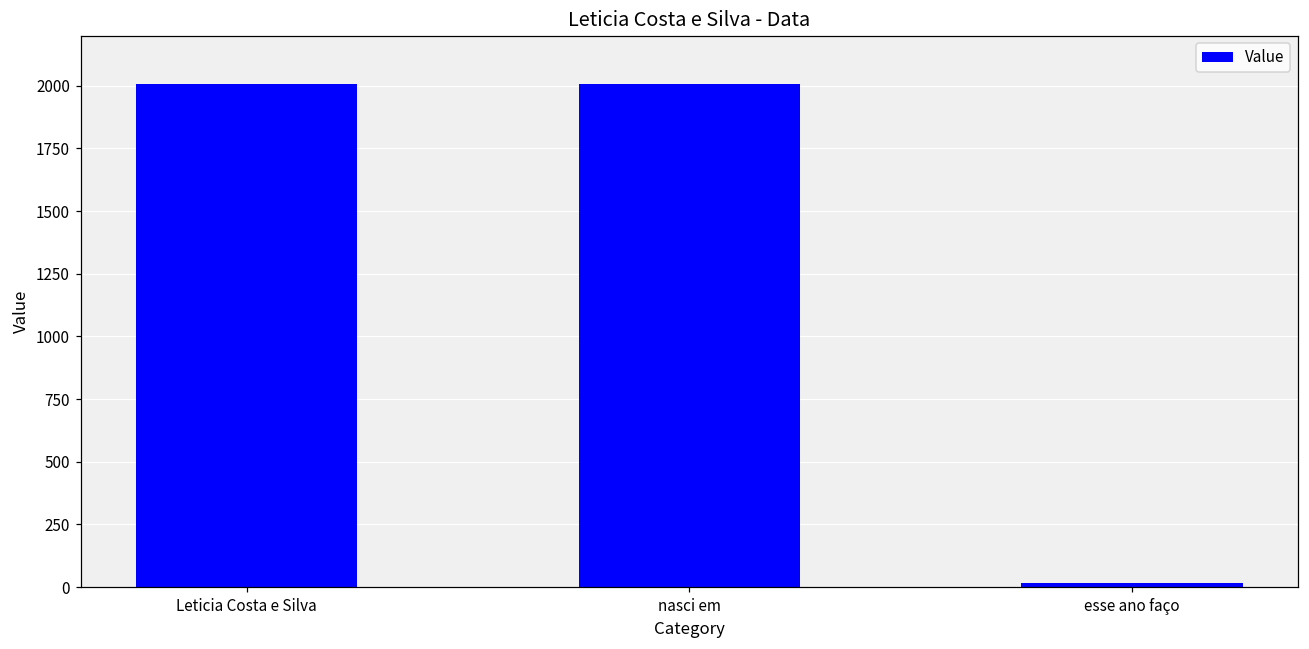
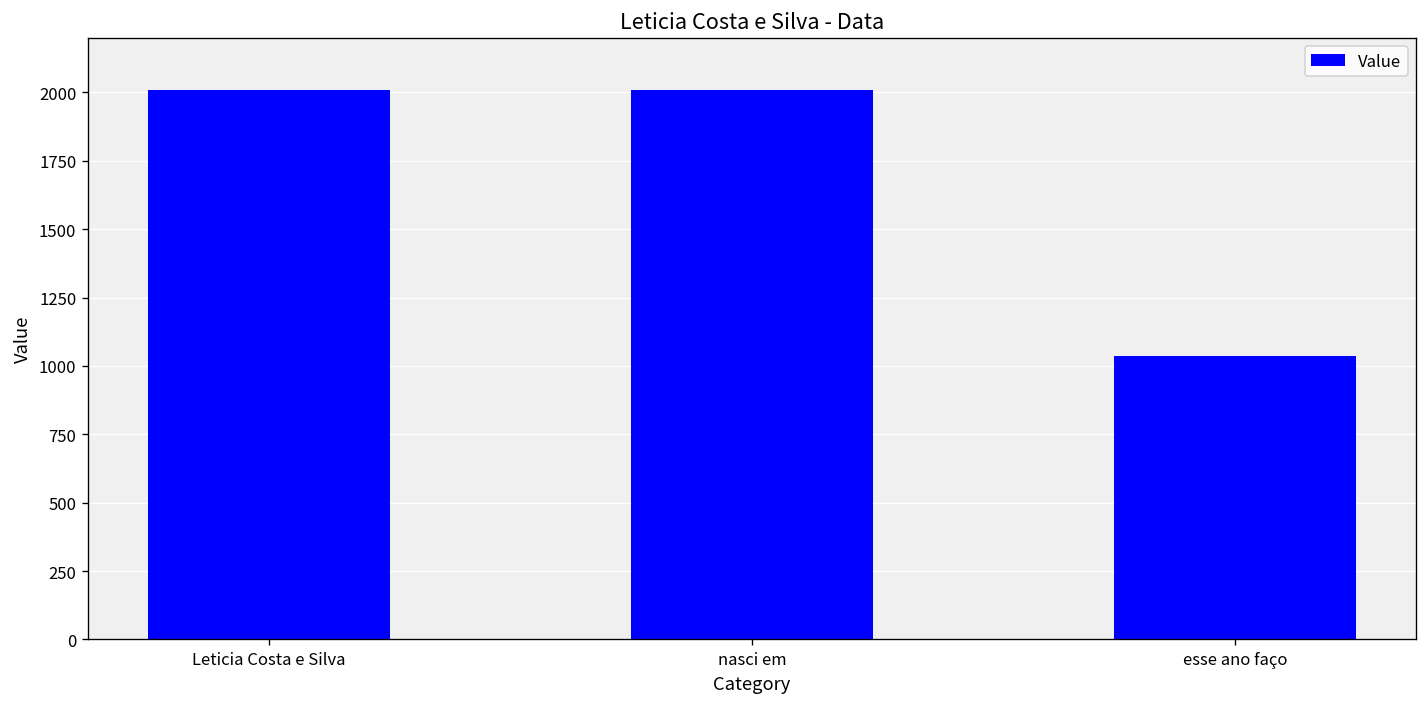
esse ano faço: 20 -> 1040
